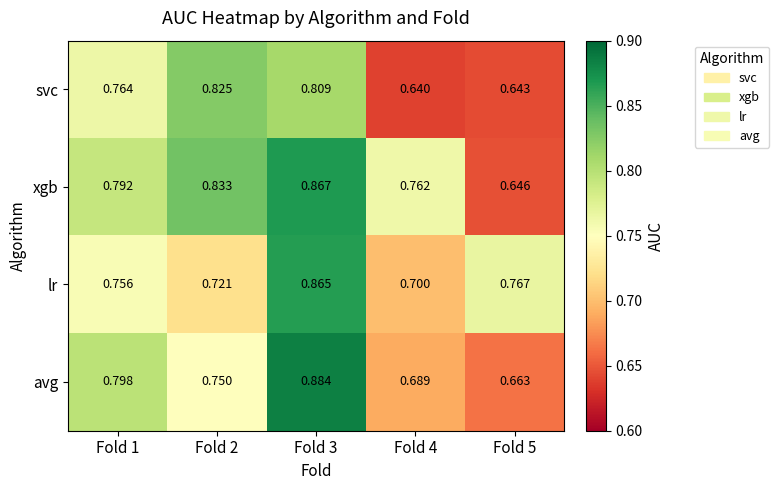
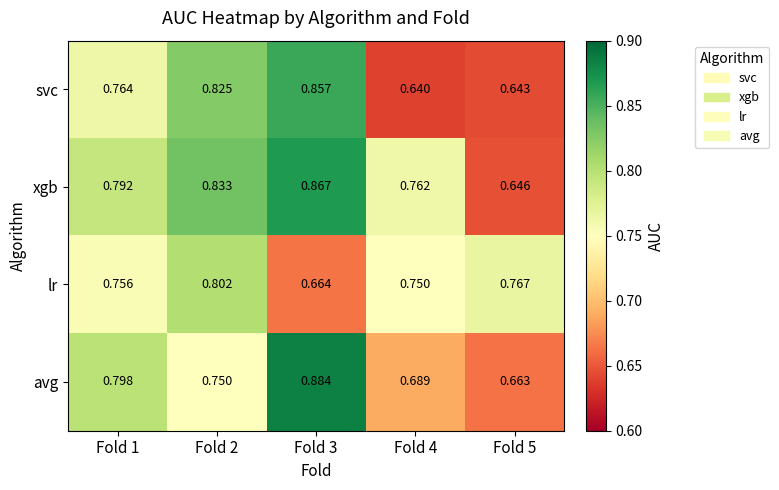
svc, Fold 3: 0.809 -> 0.857
lr, Fold 2: 0.721 -> 0.802
lr, Fold 3: 0.865 -> 0.664
lr, Fold 4: 0.700 -> 0.750
